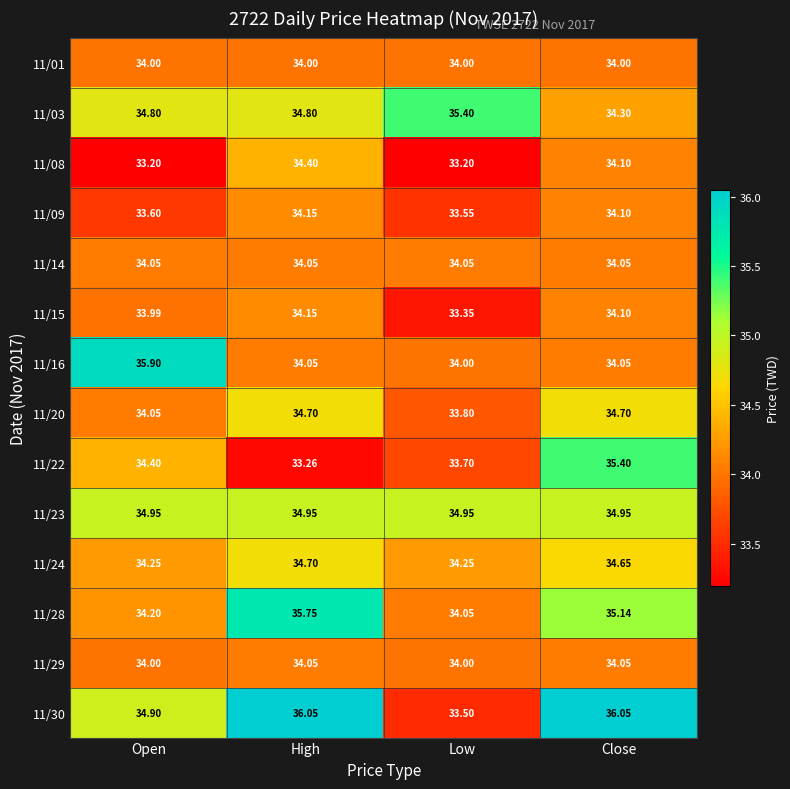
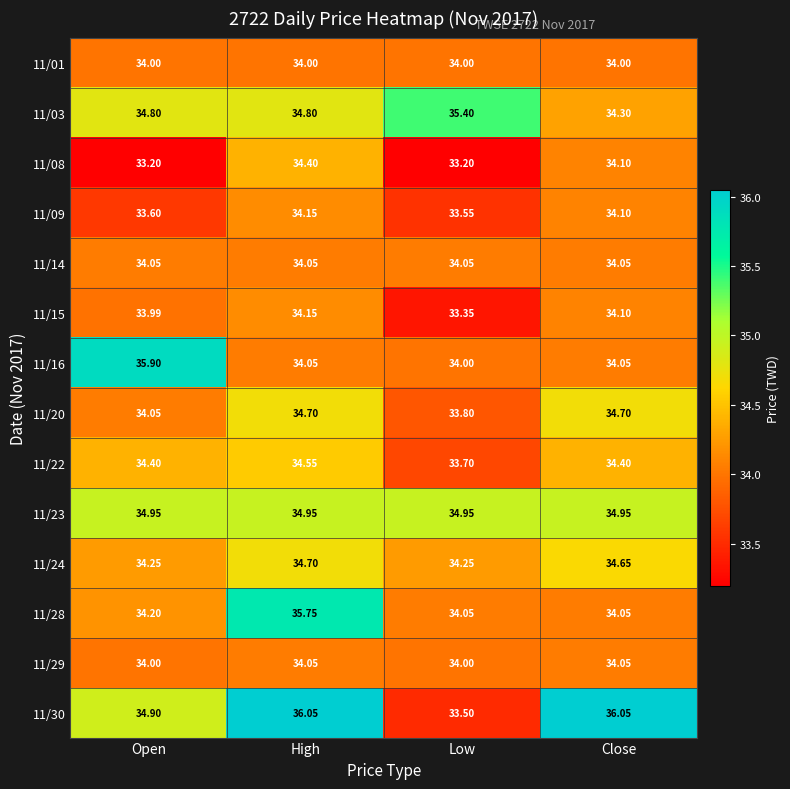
11/22, High: 33.26 -> 34.55
11/22, Close: 35.40 -> 34.40
11/28, Close: 35.14 -> 34.05
